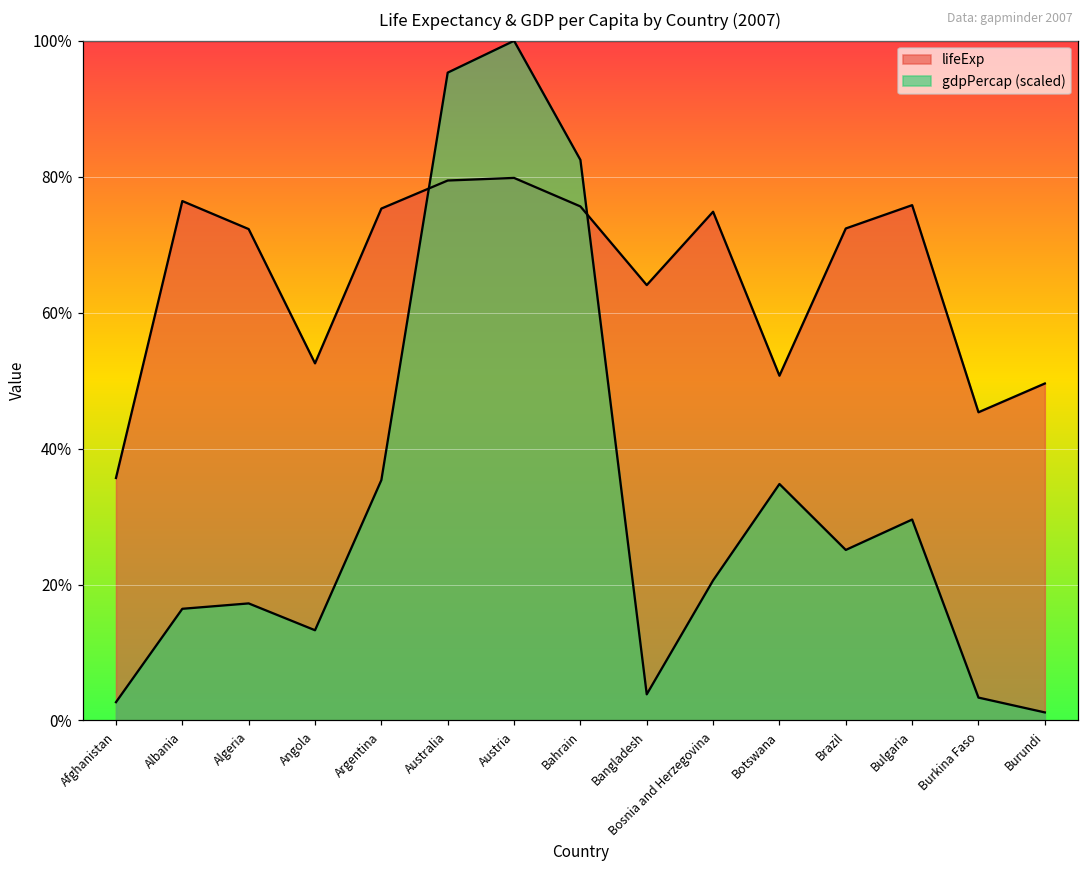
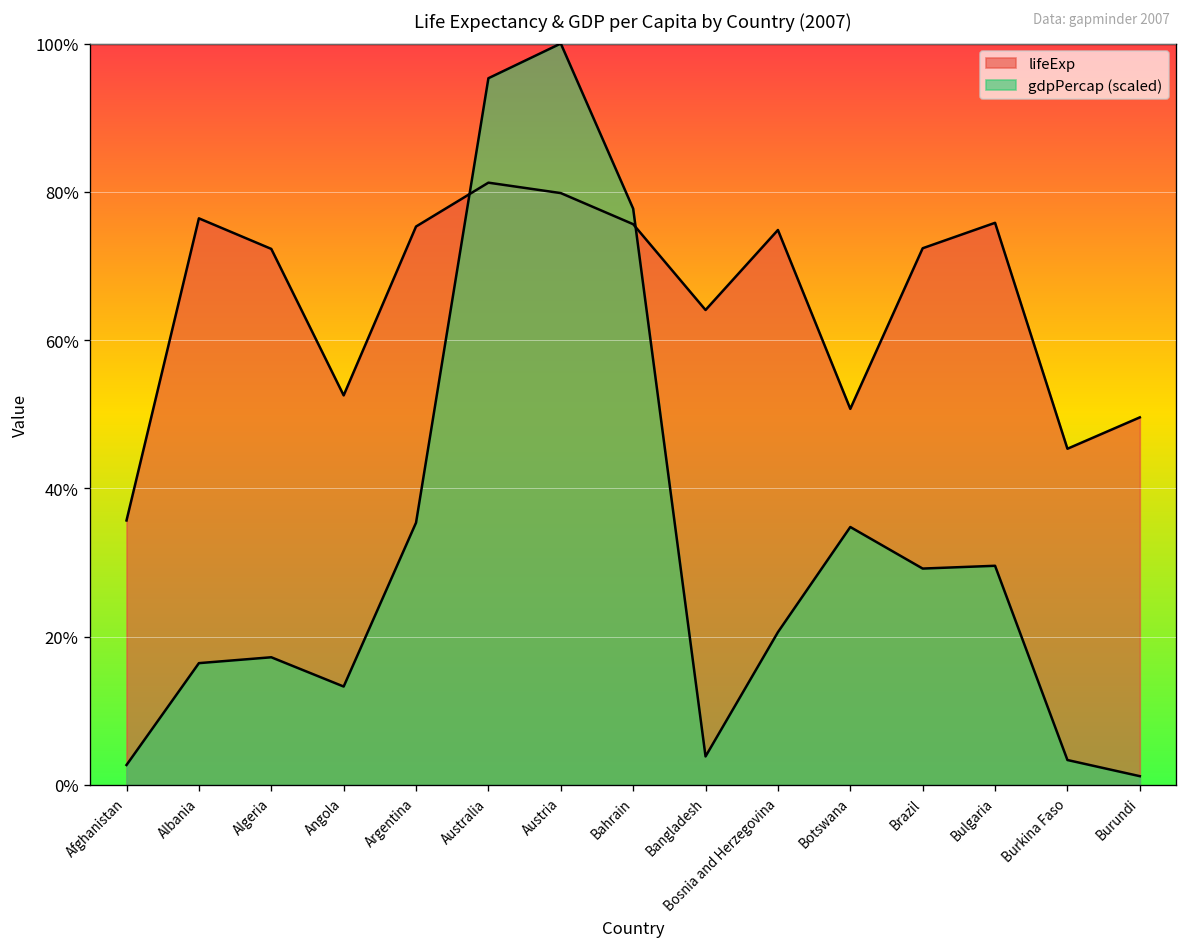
lifeExp, Australia: 79% -> 81%
gdpPercap (scaled), Bahrain: 82% -> 78%
gdpPercap (scaled), Brazil: 25% -> 29%
